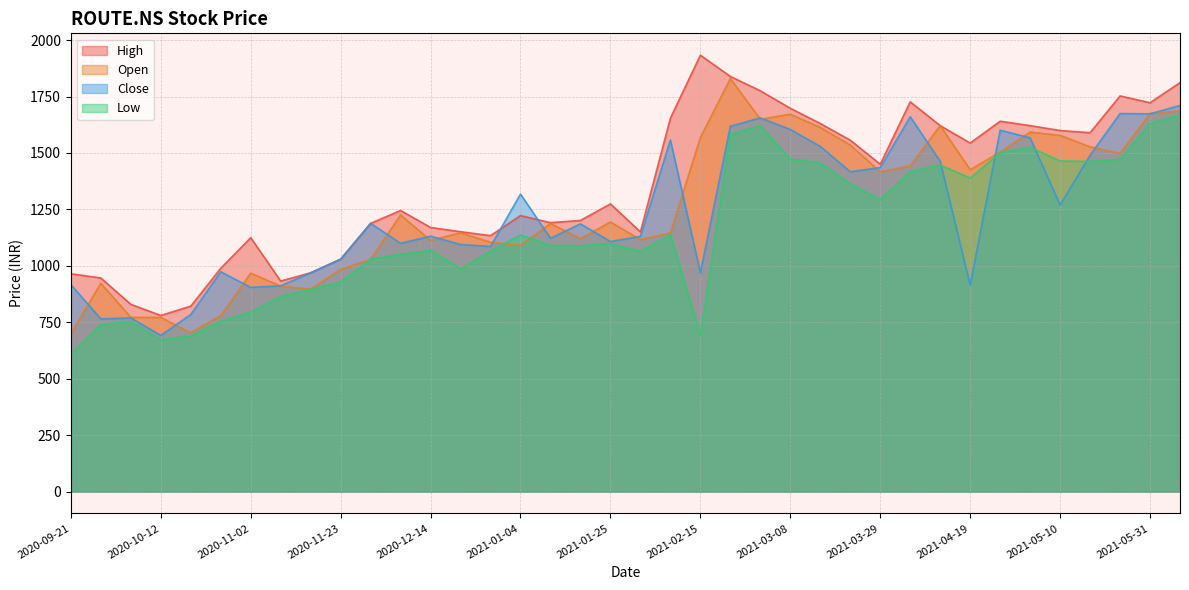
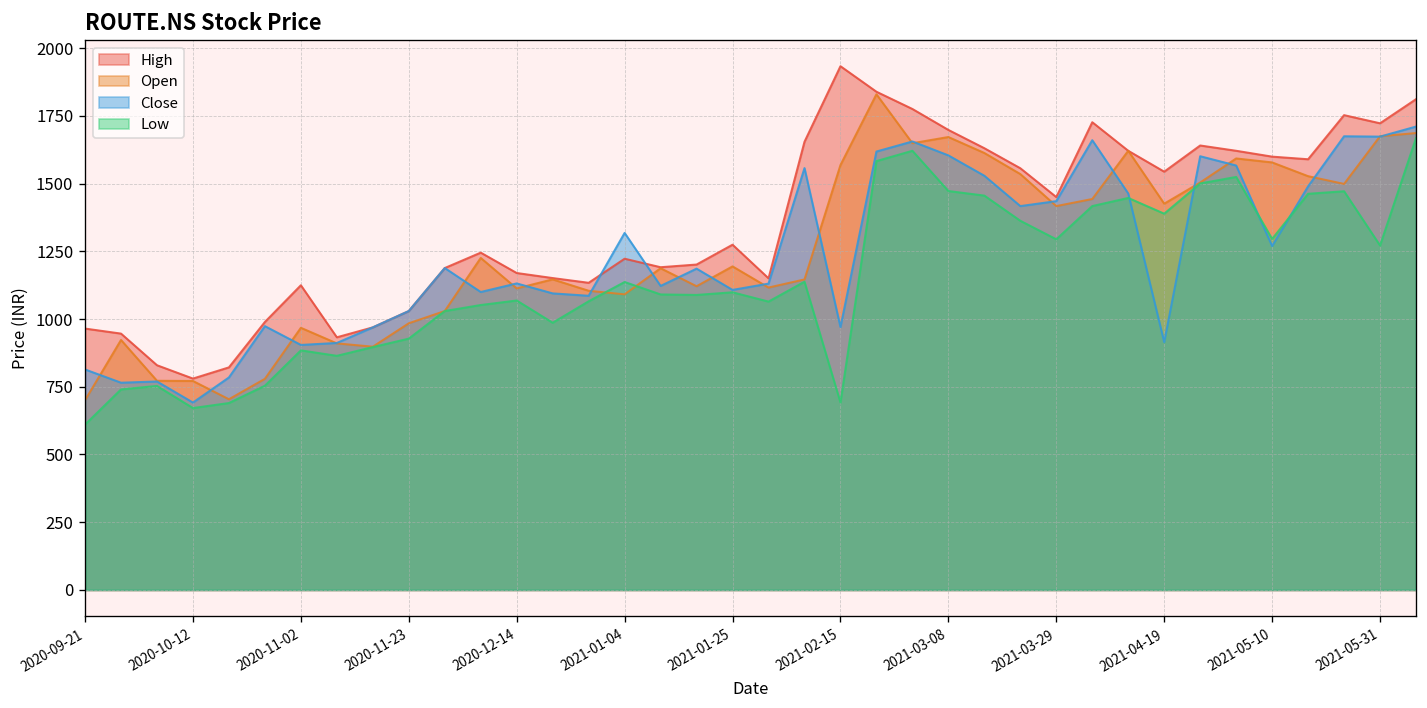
Close, 2020-09-21: 920 -> 810
Low, 2020-11-02: 800 -> 880
Low, 2021-05-10: 1460 -> 1300
Low, 2021-05-31: 1630 -> 1270
